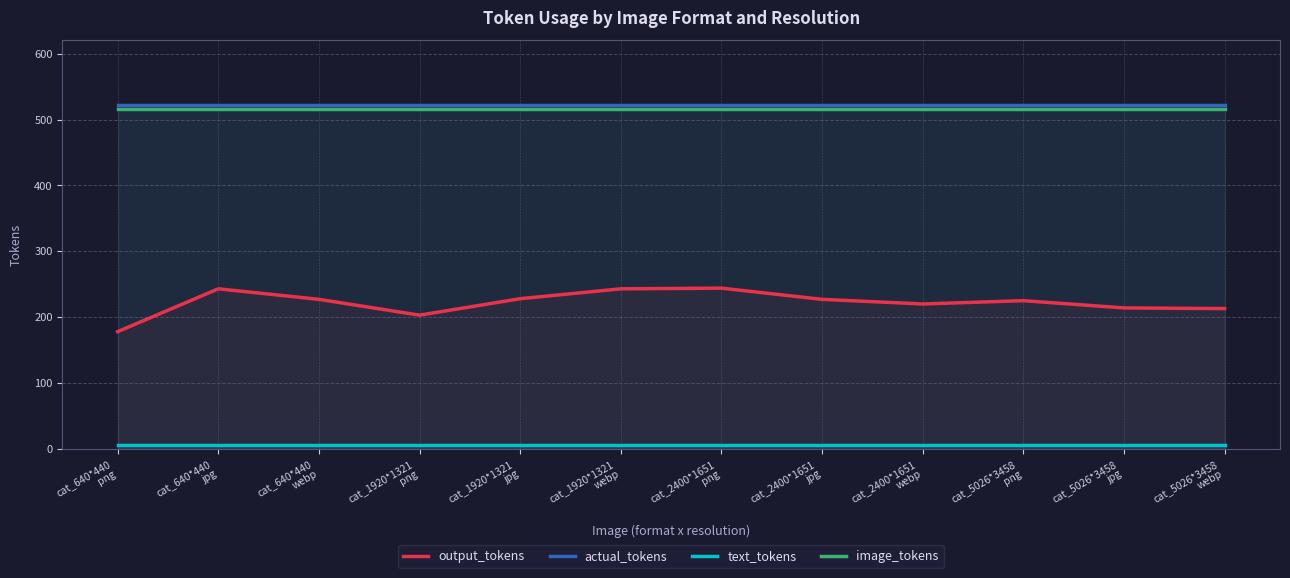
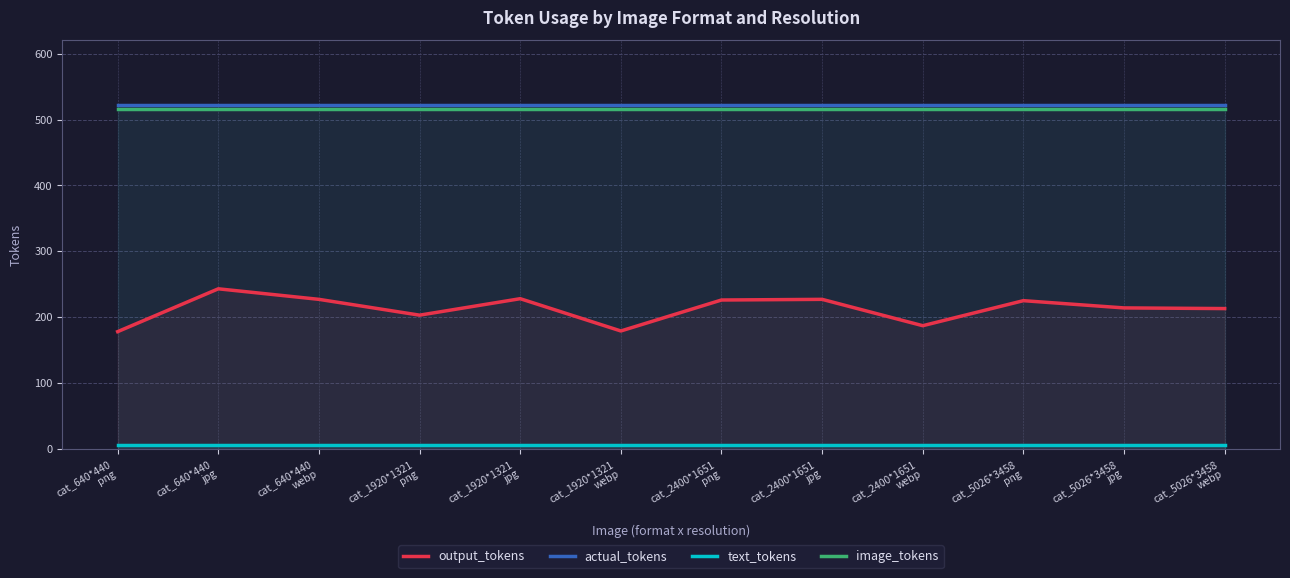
output_tokens, cat_1920*1321 webp: 240 -> 180
output_tokens, cat_2400*1651 png: 240 -> 230
output_tokens, cat_2400*1651 webp: 220 -> 190
